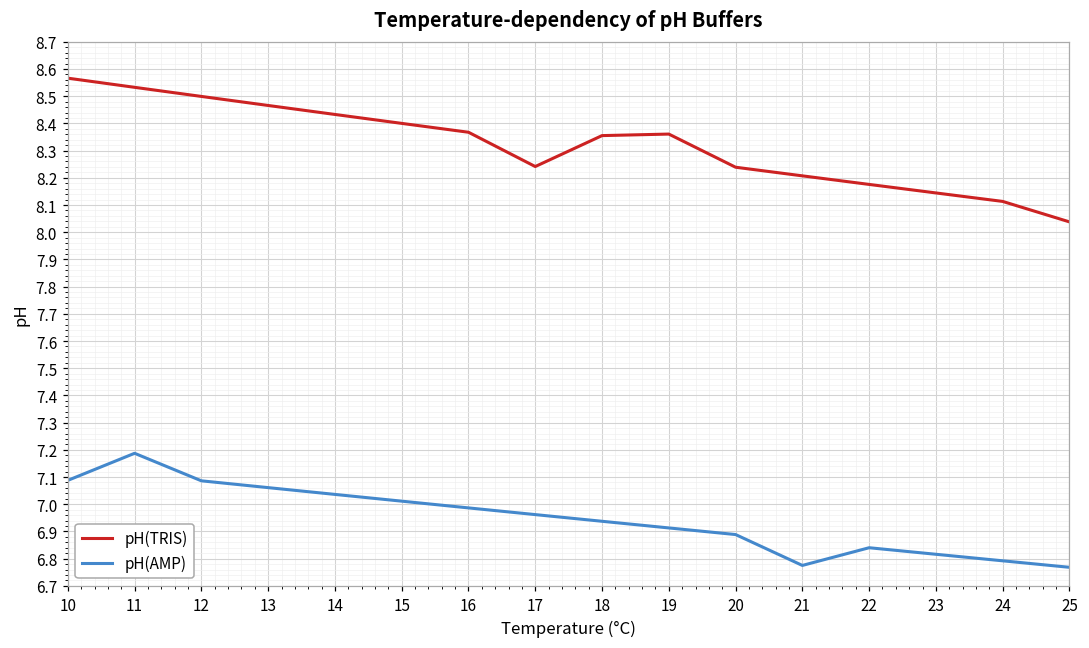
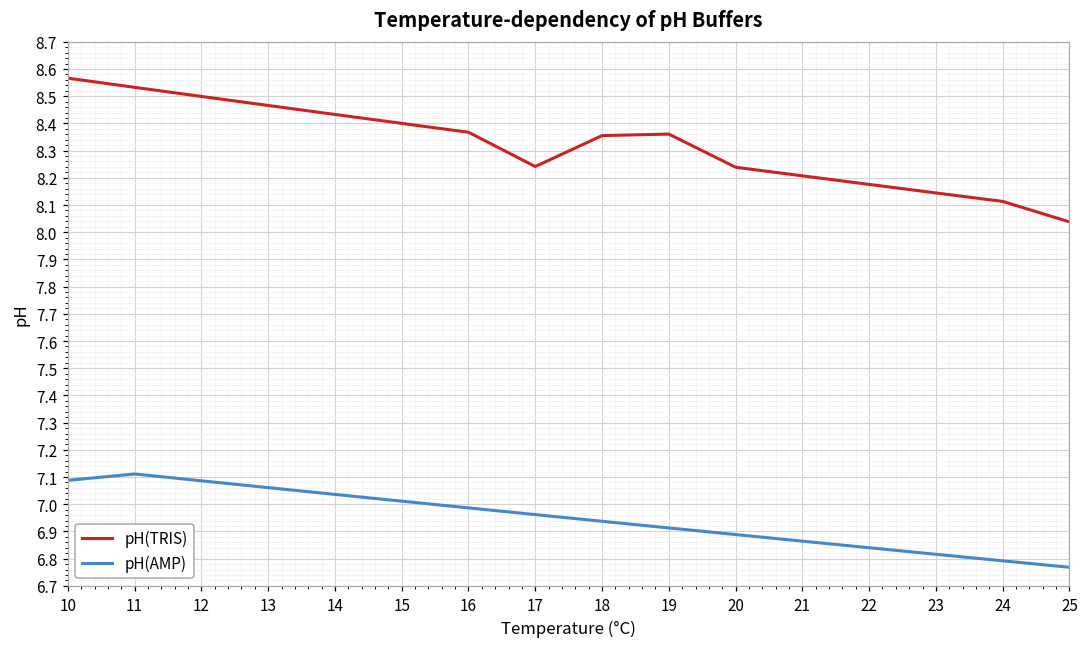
pH(AMP), 11: 7.19 -> 7.11
pH(AMP), 21: 6.78 -> 6.86
